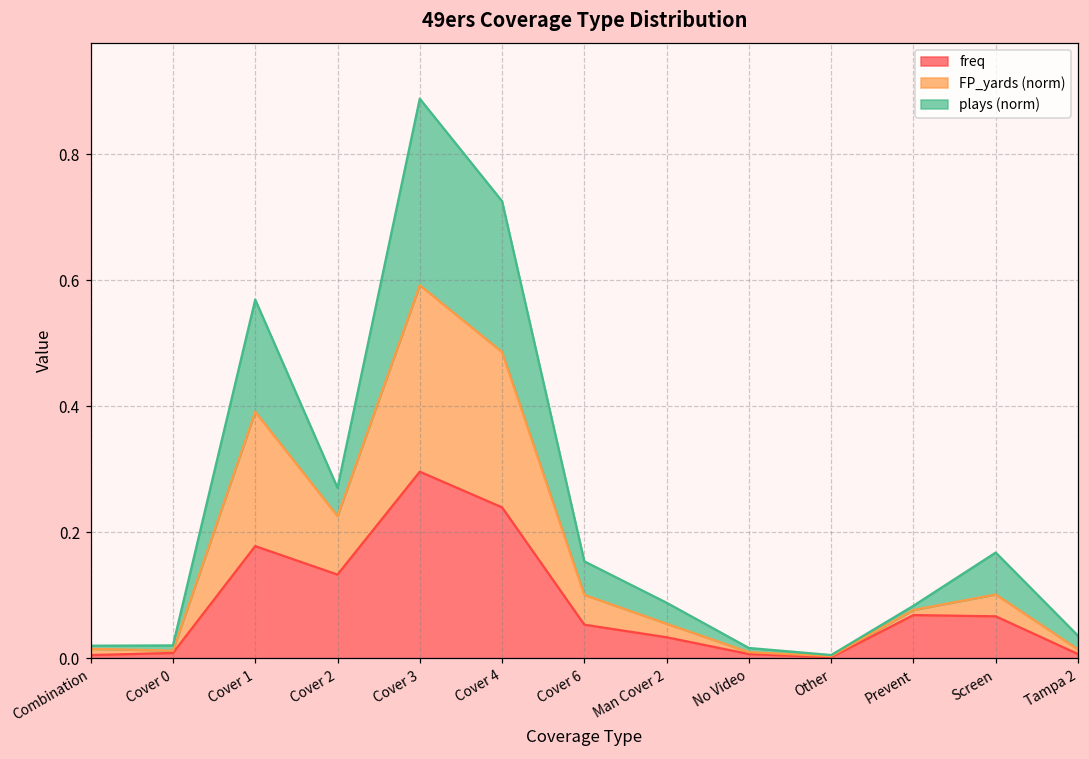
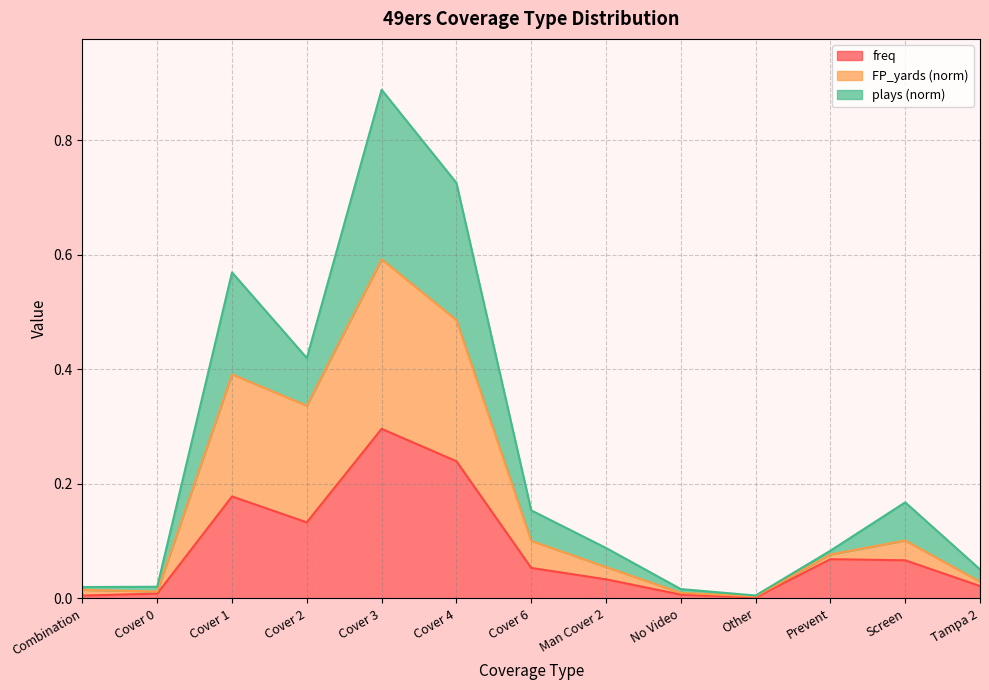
FP_yards (norm), Cover 2: 0.09 -> 0.20
plays (norm), Cover 2: 0.04 -> 0.08
freq, Tampa 2: 0.01 -> 0.02
